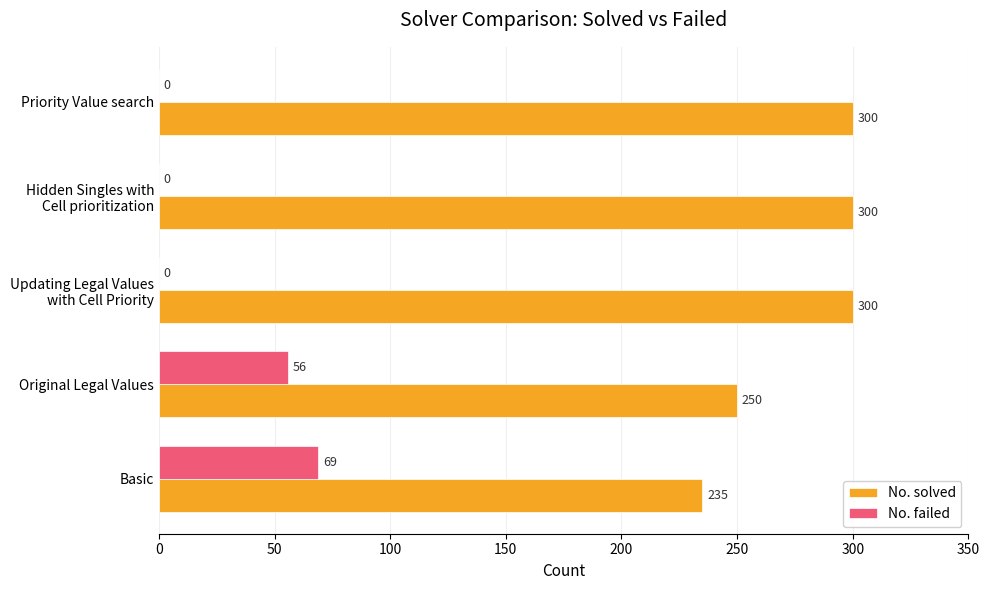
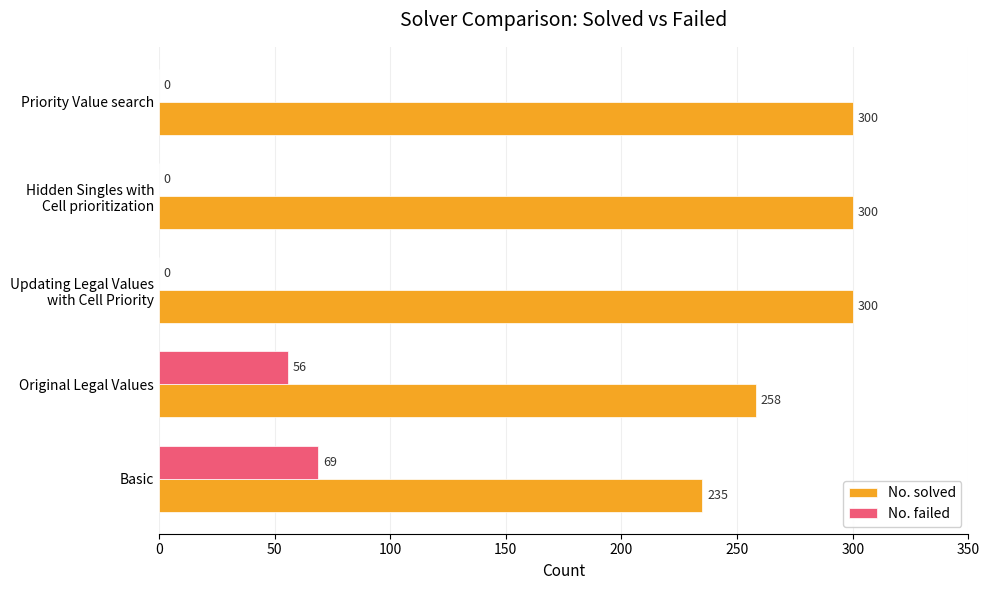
No. solved, Original Legal Values: 250 -> 258
